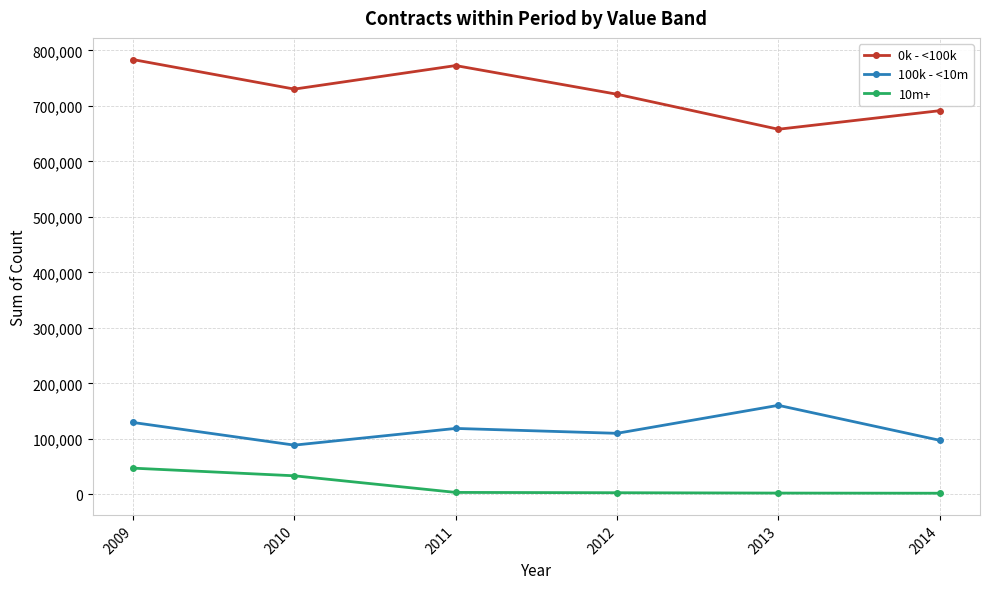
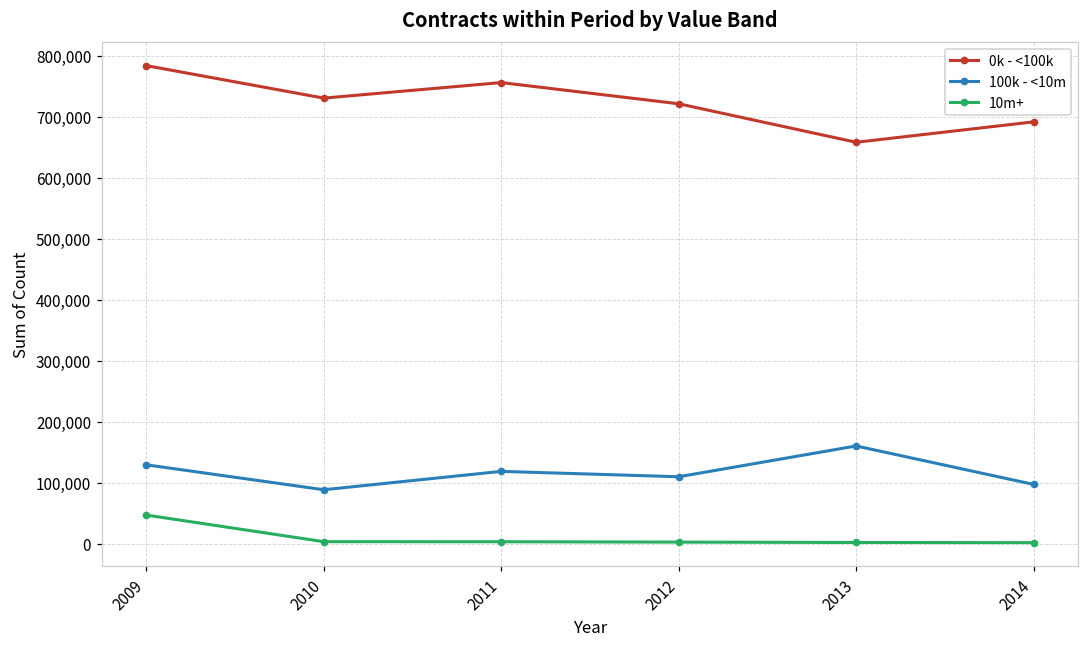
10m+, 2010: 30,000 -> 0
0k - <100k, 2011: 770,000 -> 760,000
